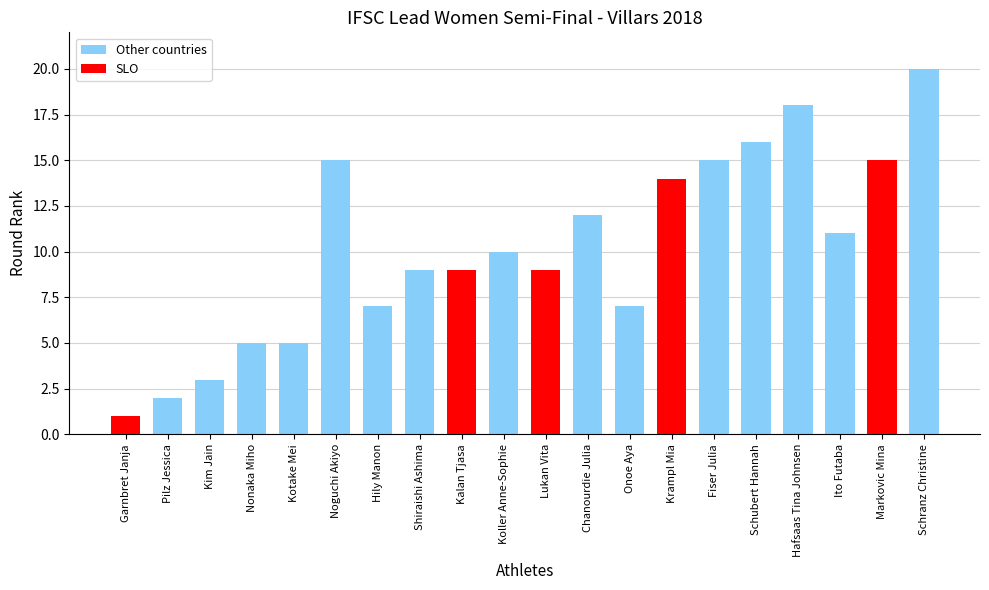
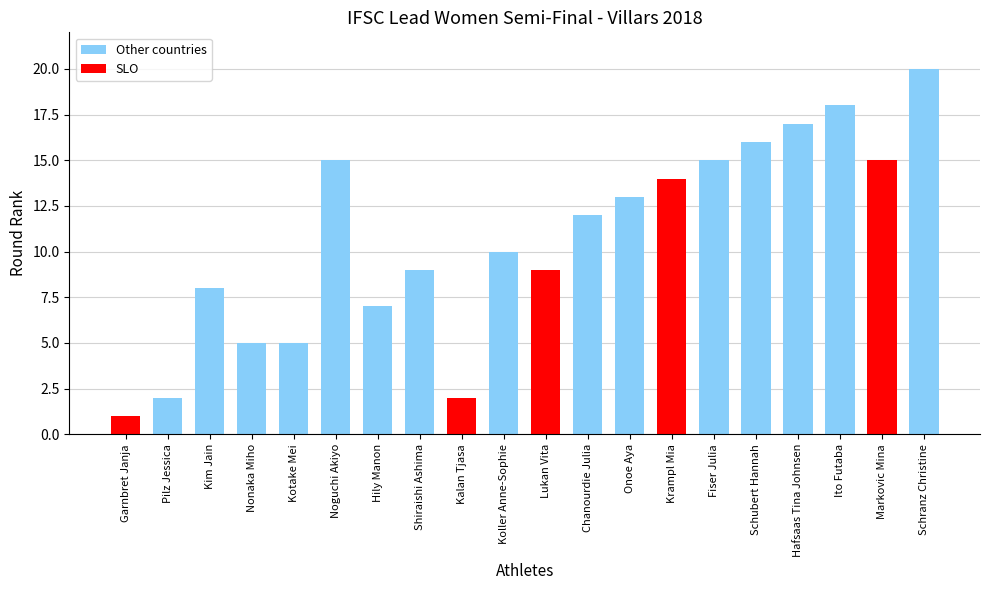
Kim Jain: 3 -> 8
Kalan Tjasa: 9 -> 2
Onoe Aya: 7 -> 13
Hafsaas Tina Johnsen: 18 -> 17
Ito Futaba: 11 -> 18
